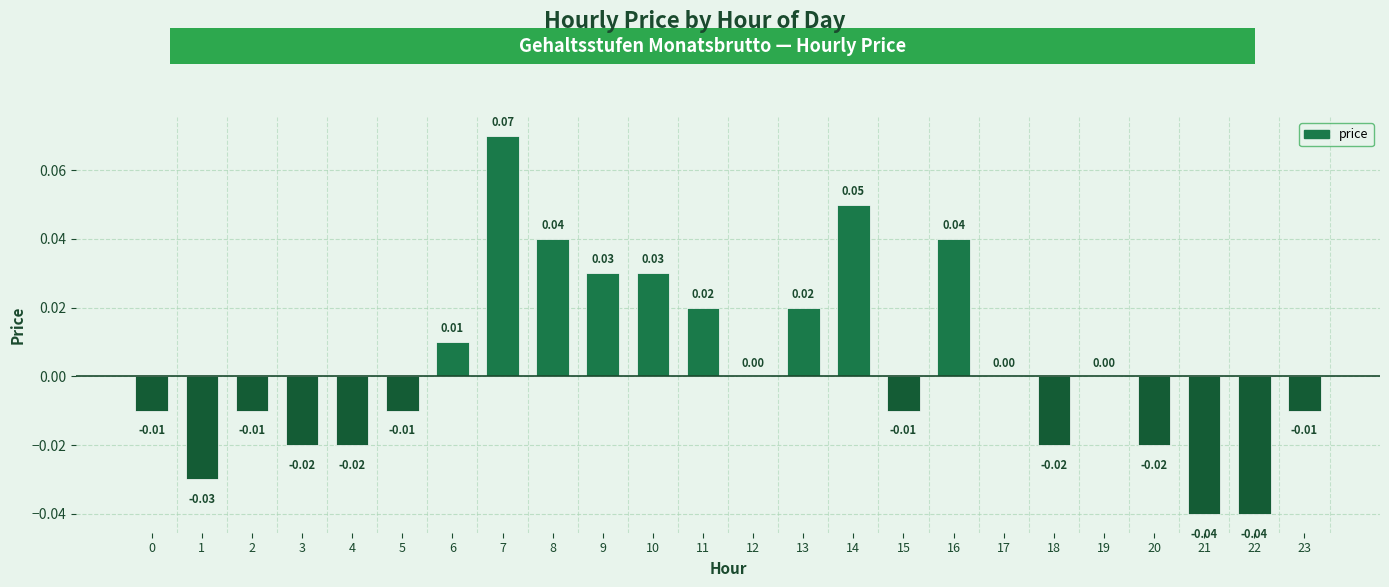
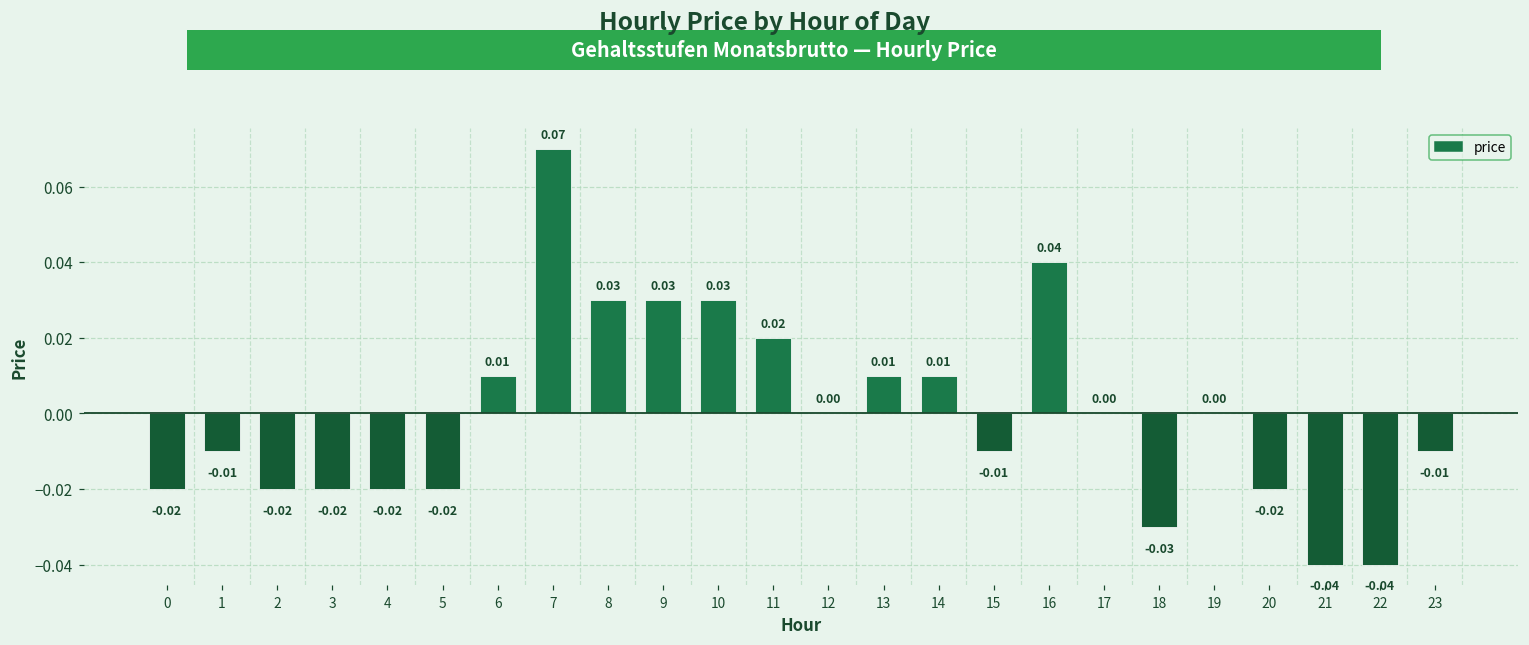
0: -0.01 -> -0.02
1: -0.03 -> -0.01
2: -0.01 -> -0.02
5: -0.01 -> -0.02
8: 0.04 -> 0.03
13: 0.02 -> 0.01
14: 0.05 -> 0.01
18: -0.02 -> -0.03
